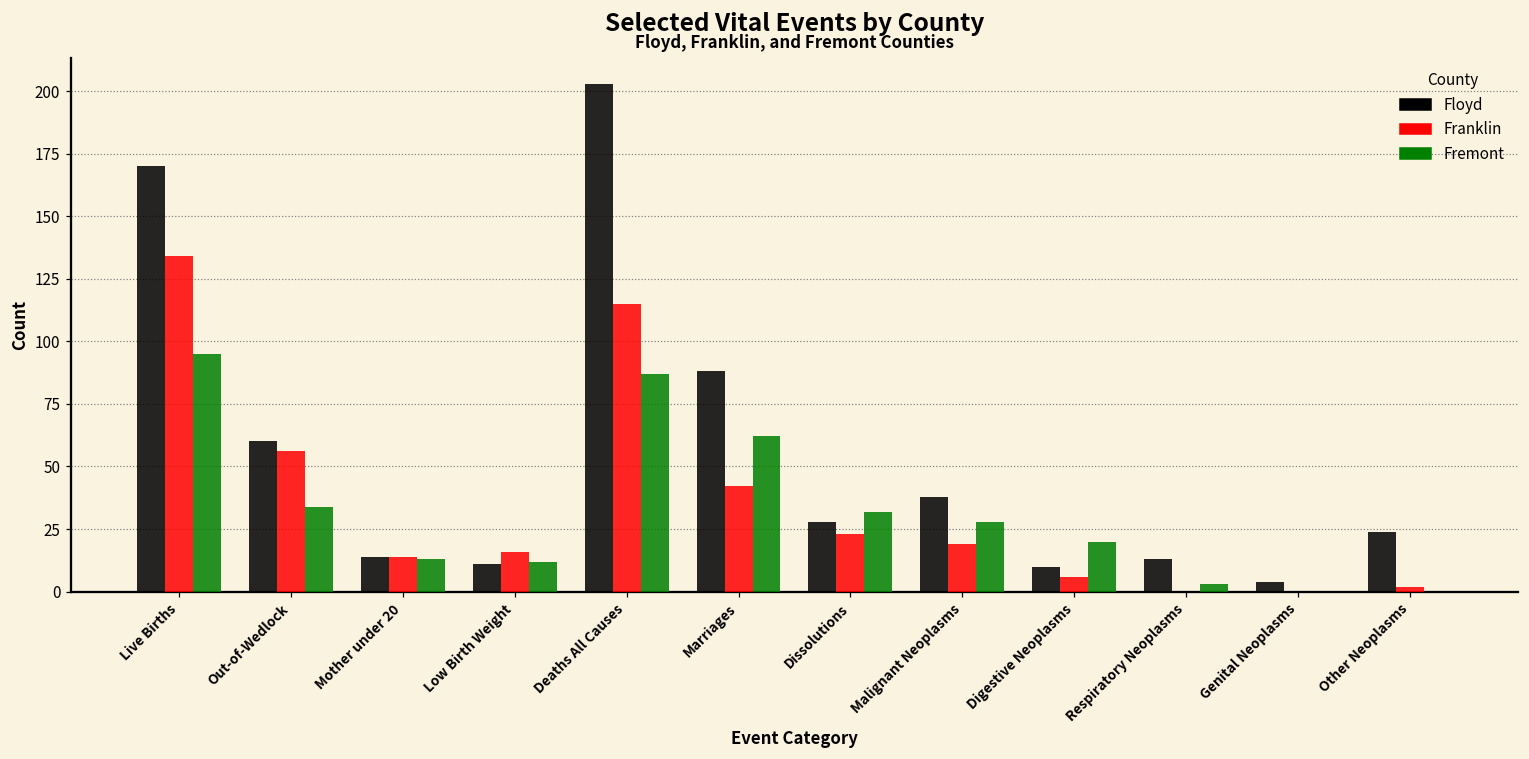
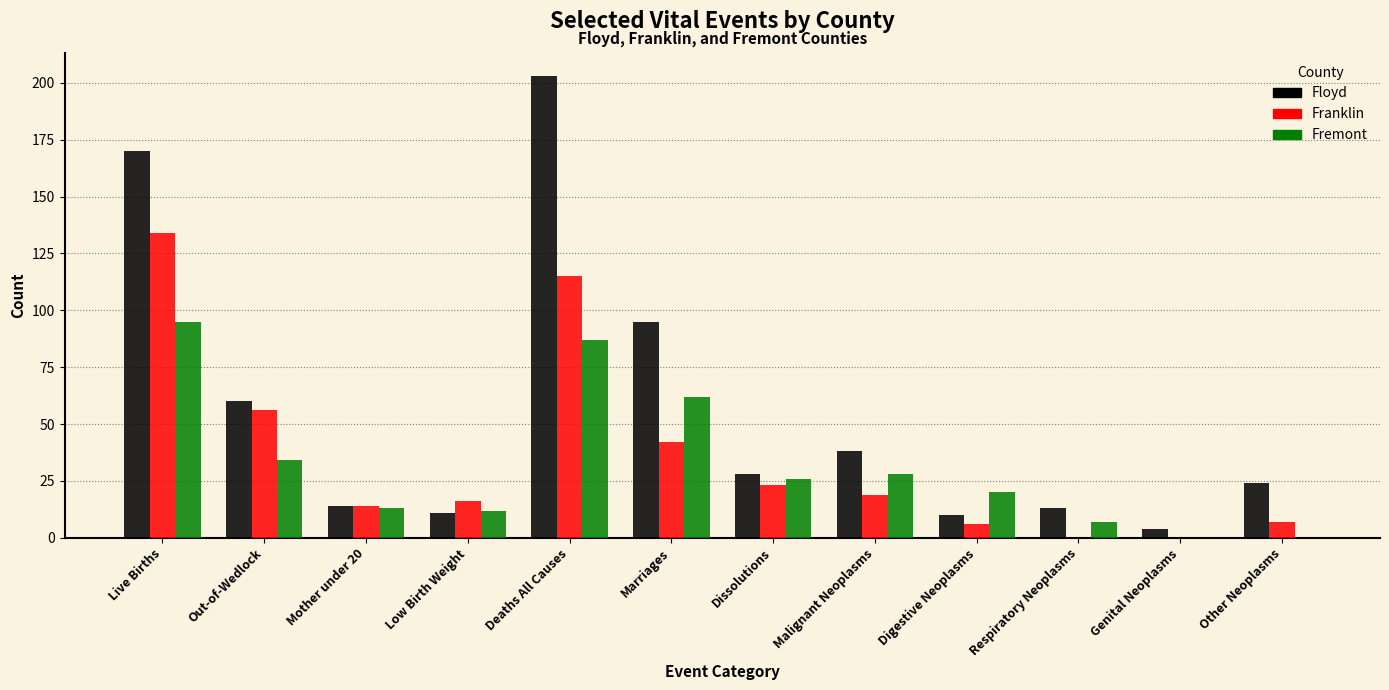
Floyd, Marriages: 88 -> 95
Fremont, Dissolutions: 32 -> 26
Fremont, Respiratory Neoplasms: 3 -> 7
Franklin, Other Neoplasms: 2 -> 7
